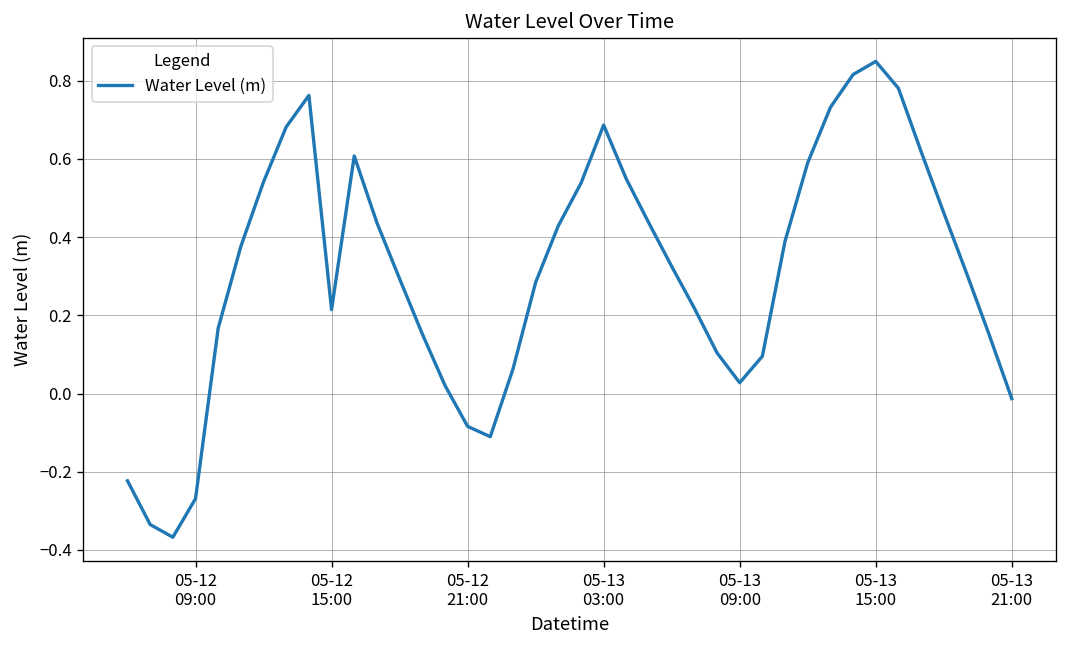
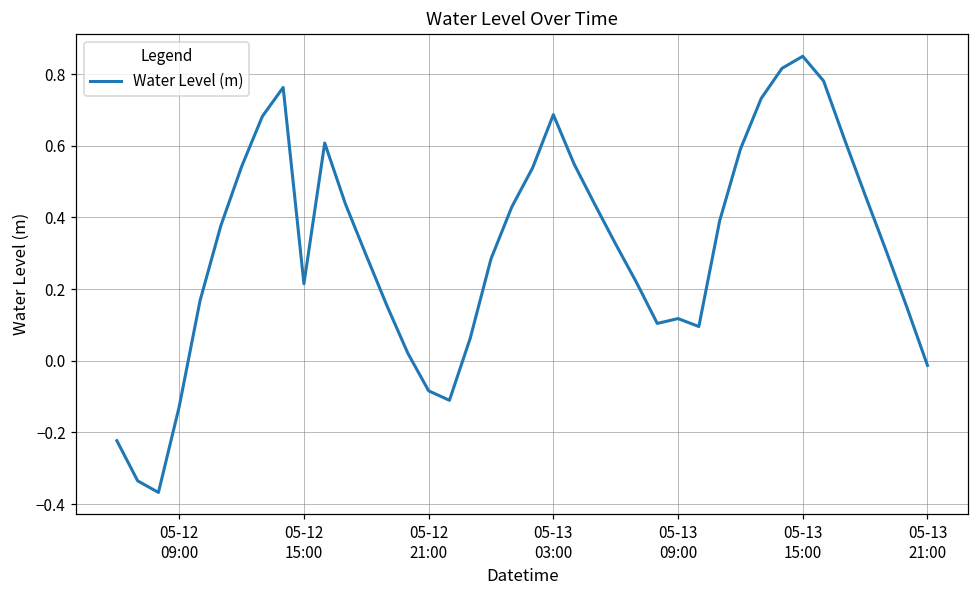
05-12 09:00: -0.27 -> -0.13
05-13 09:00: 0.03 -> 0.12
